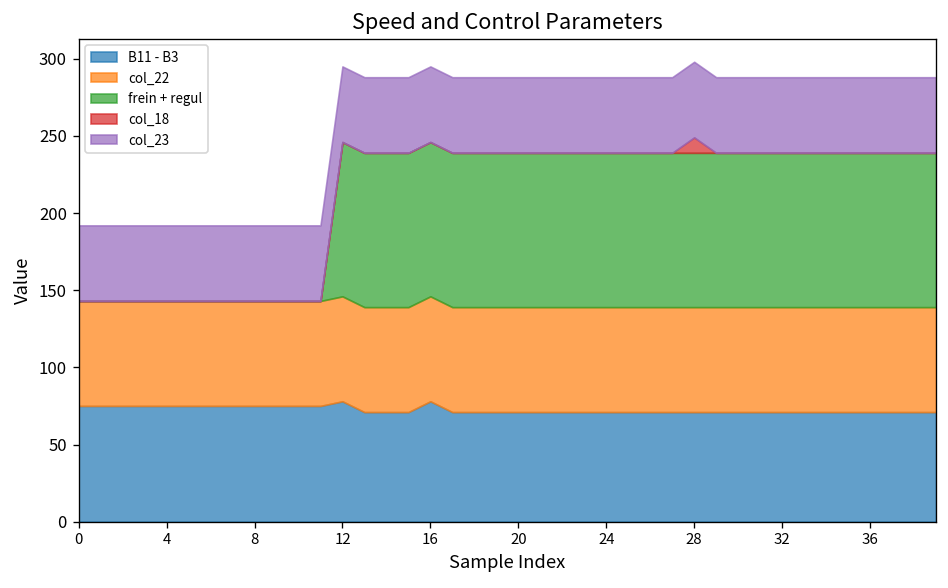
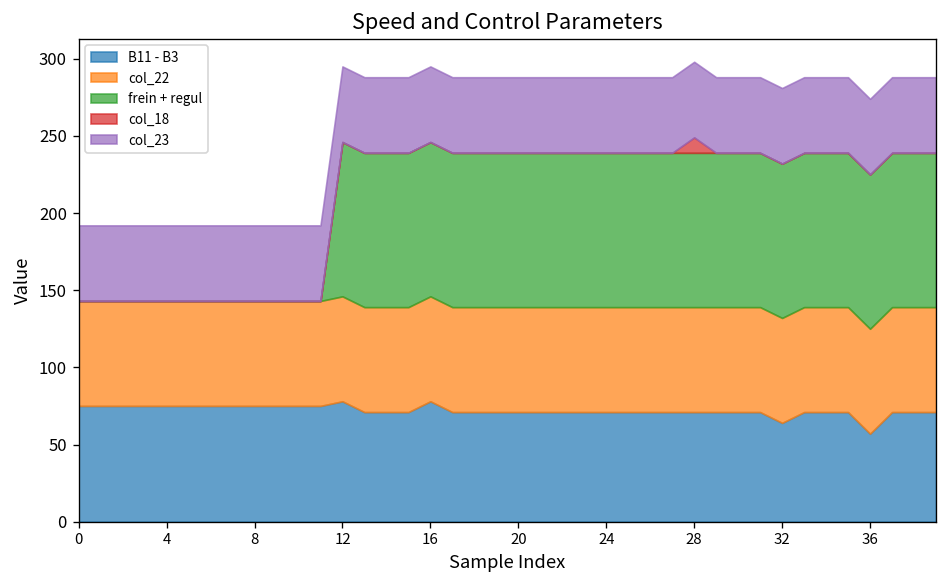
B11 - B3, 32: 71 -> 64
B11 - B3, 36: 71 -> 57
